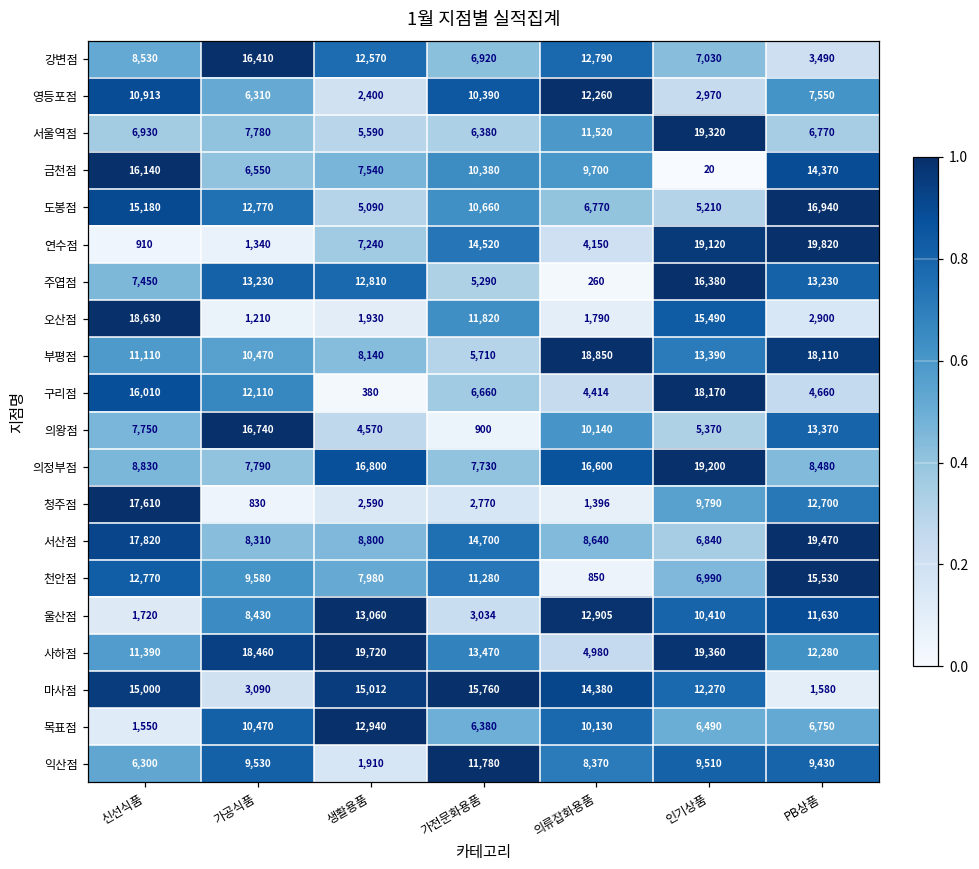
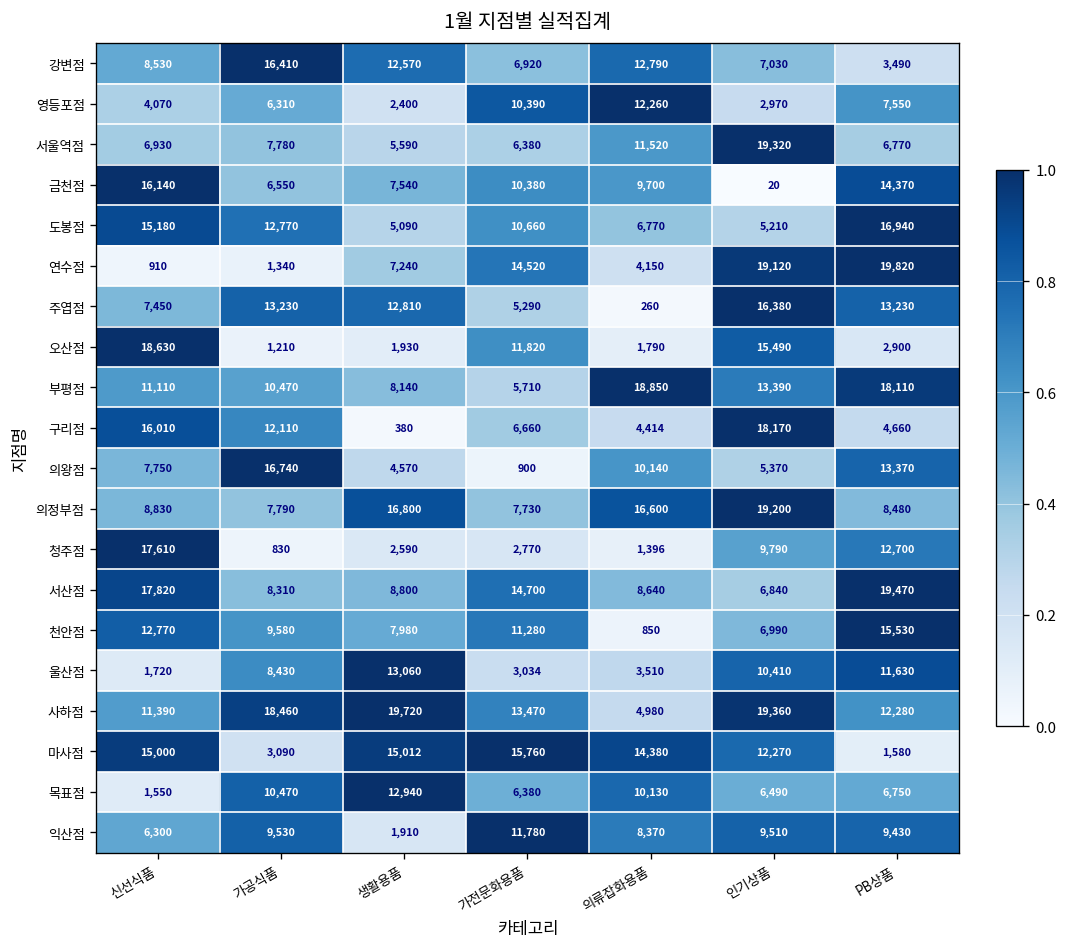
영등포점, 신선식품: 10,913 -> 4,070
울산점, 의류잡화용품: 12,905 -> 3,510
